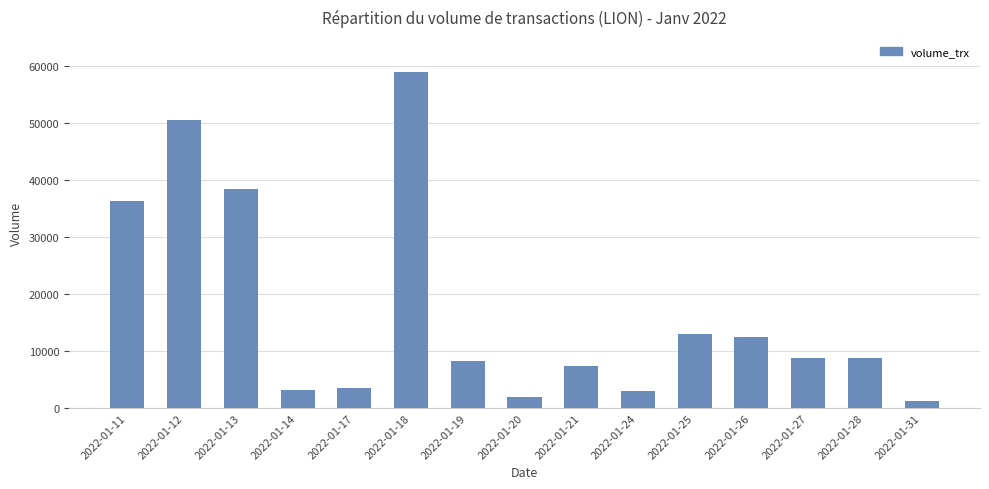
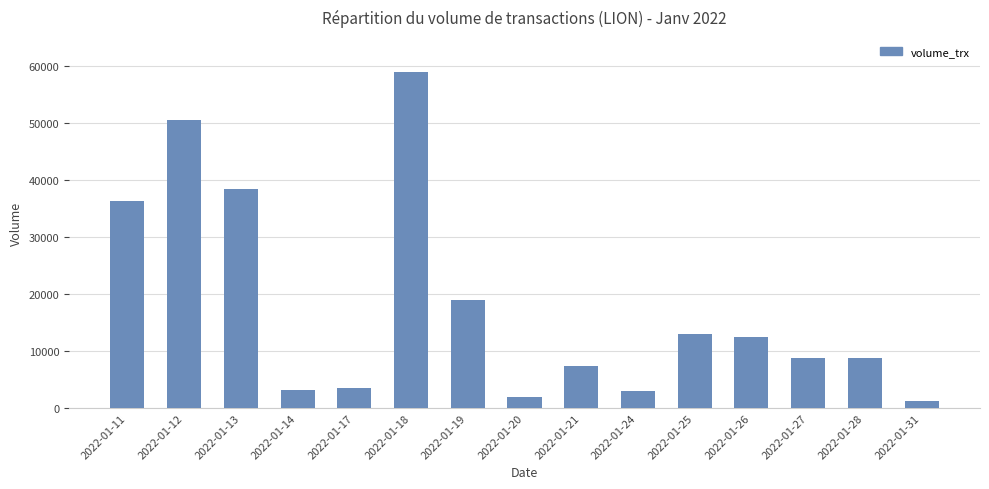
2022-01-19: 8000 -> 19000
